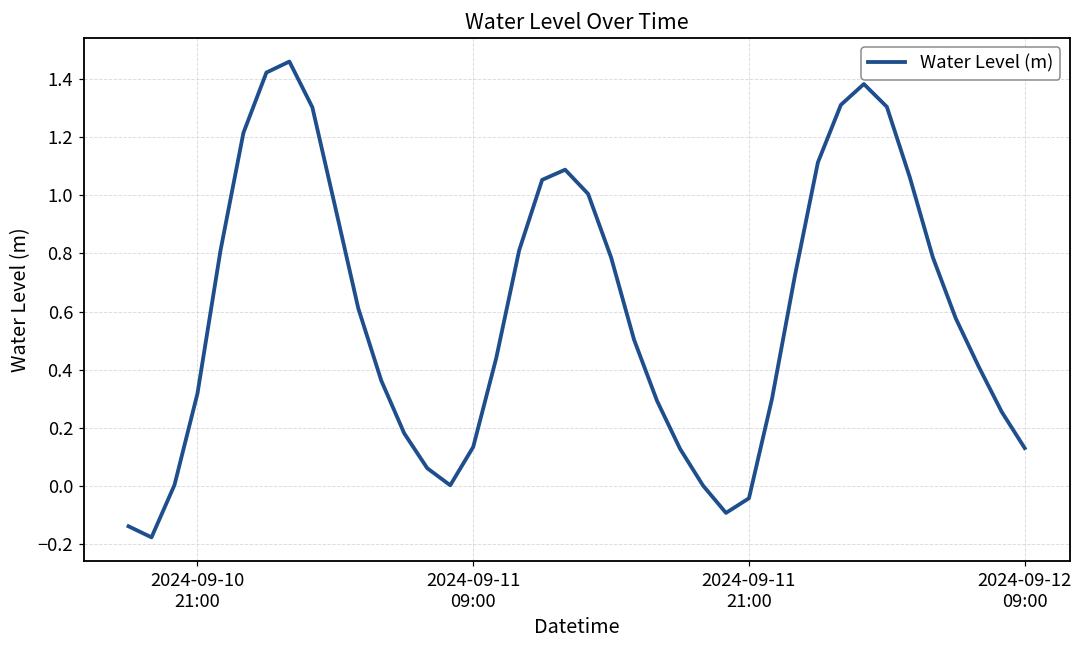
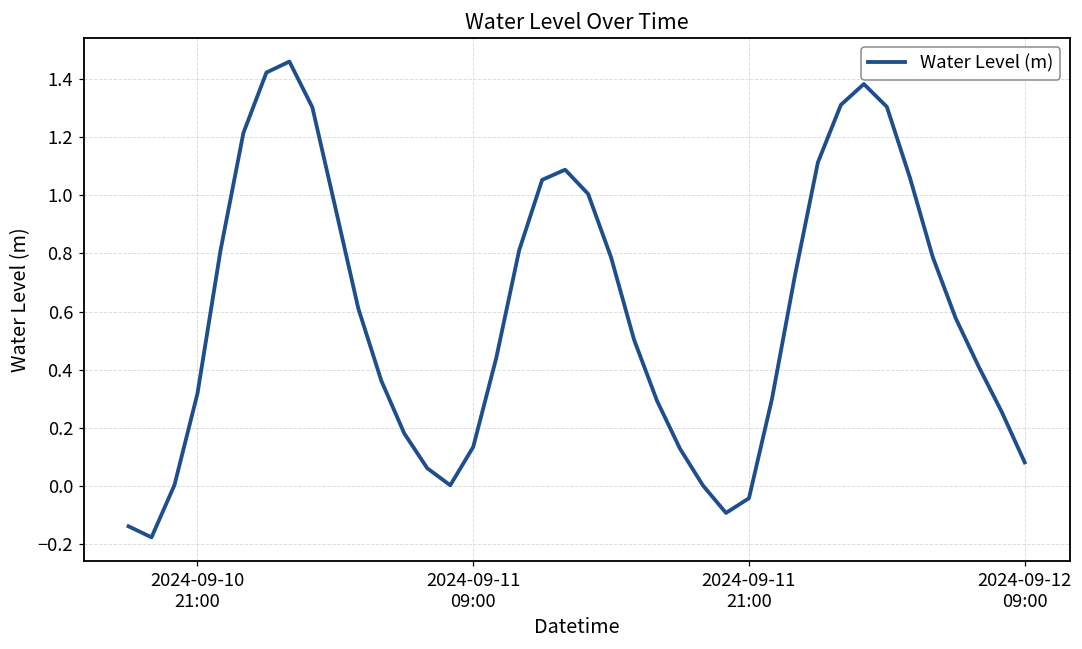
2024-09-12 09:00: 0.13 -> 0.08
